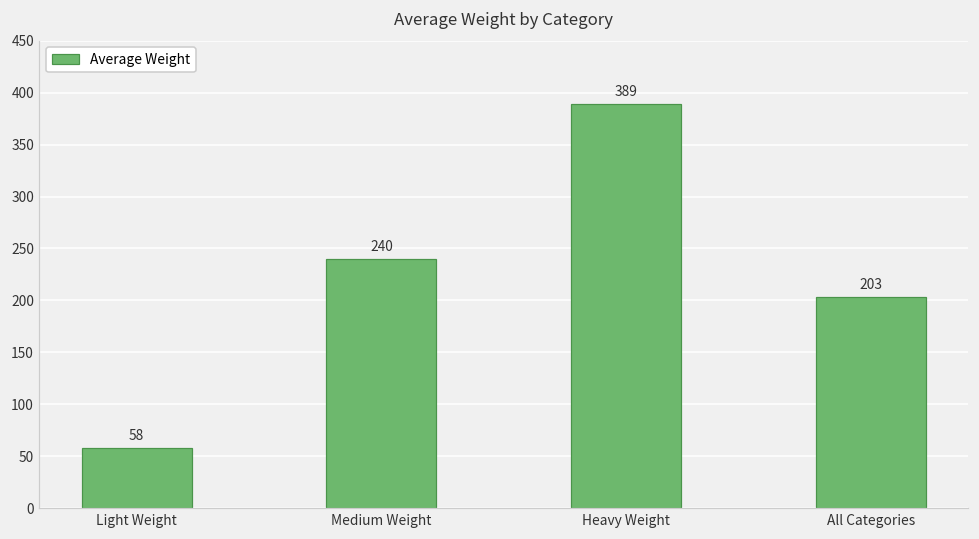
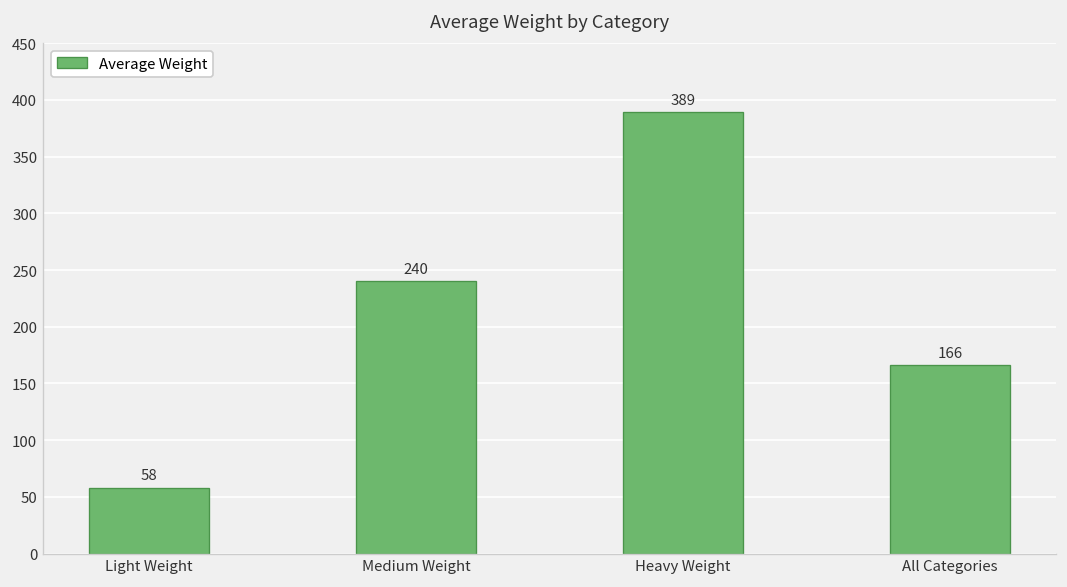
All Categories: 203 -> 166
